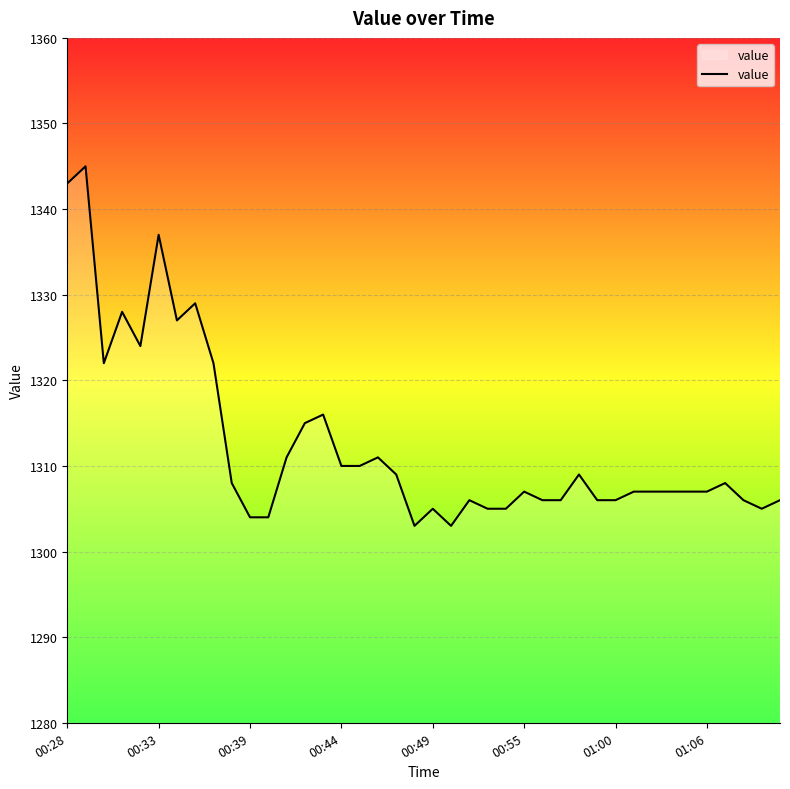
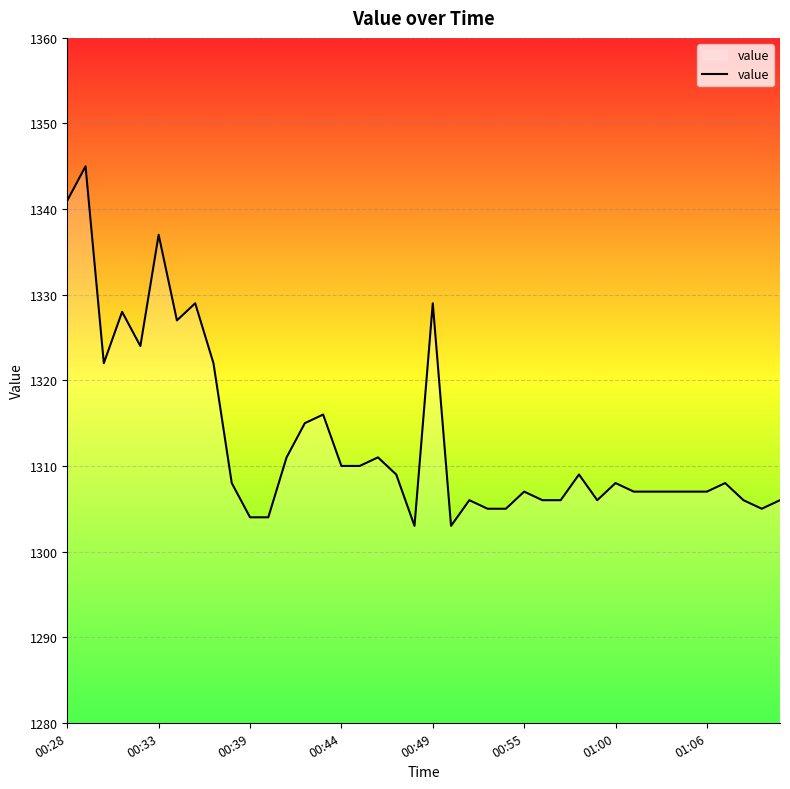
00:28: 1343 -> 1341
00:49: 1305 -> 1329
01:00: 1306 -> 1308
